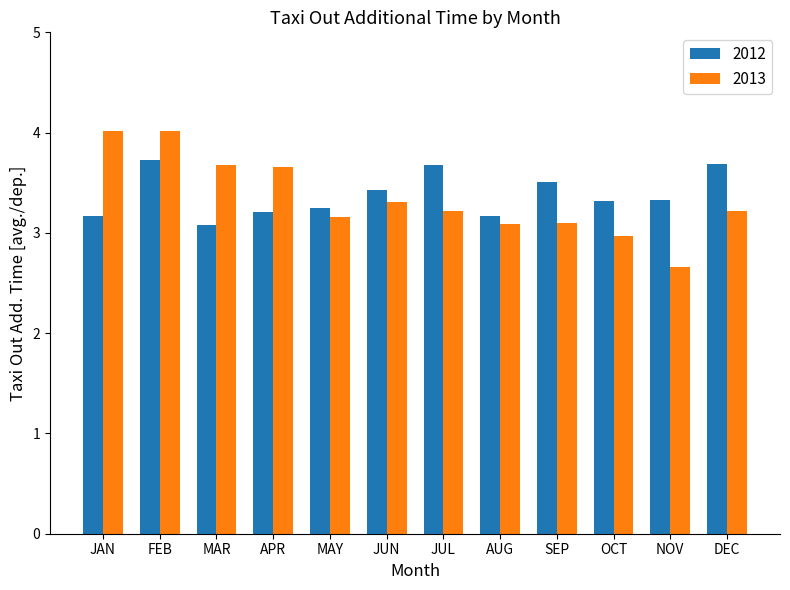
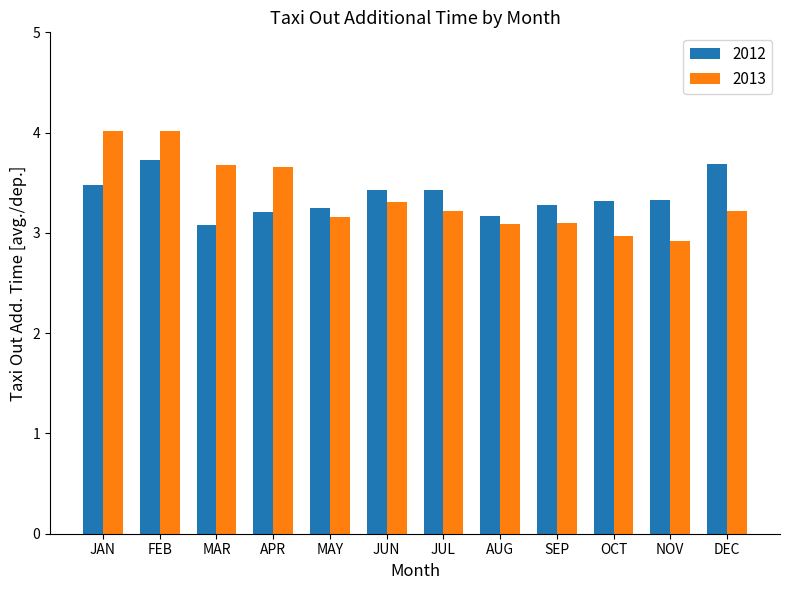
2012, JAN: 3.17 -> 3.48
2012, JUL: 3.68 -> 3.43
2012, SEP: 3.51 -> 3.28
2013, NOV: 2.66 -> 2.92
